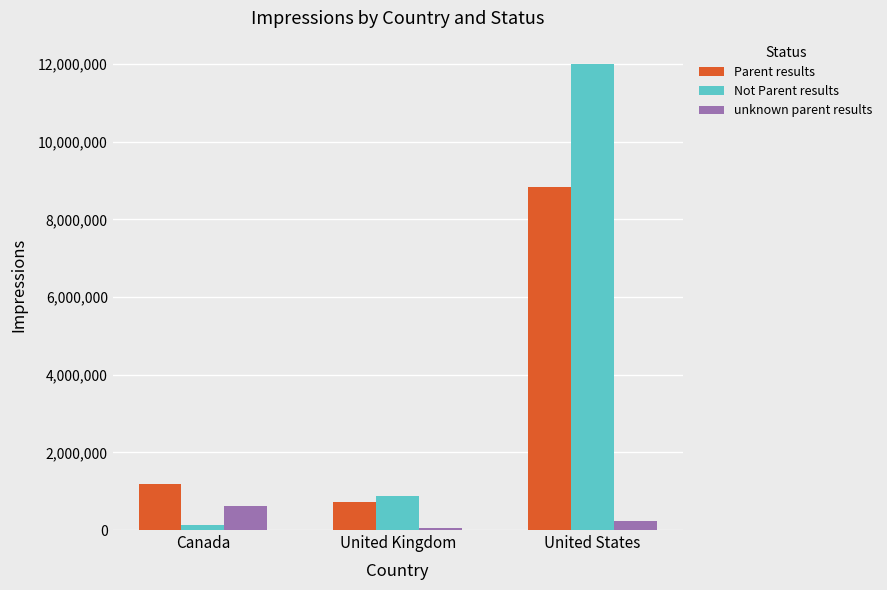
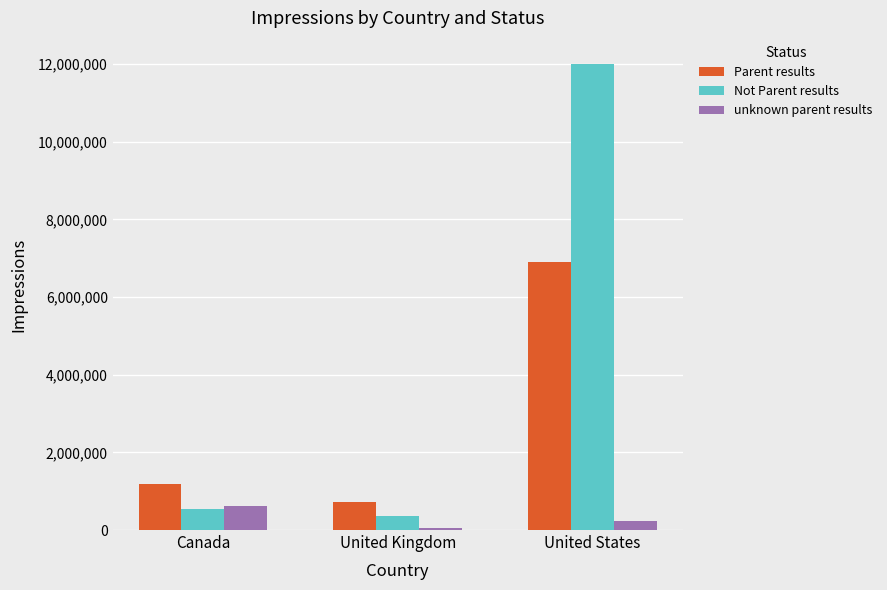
Not Parent results, Canada: 100,000 -> 600,000
Not Parent results, United Kingdom: 900,000 -> 400,000
Parent results, United States: 8,800,000 -> 6,900,000
